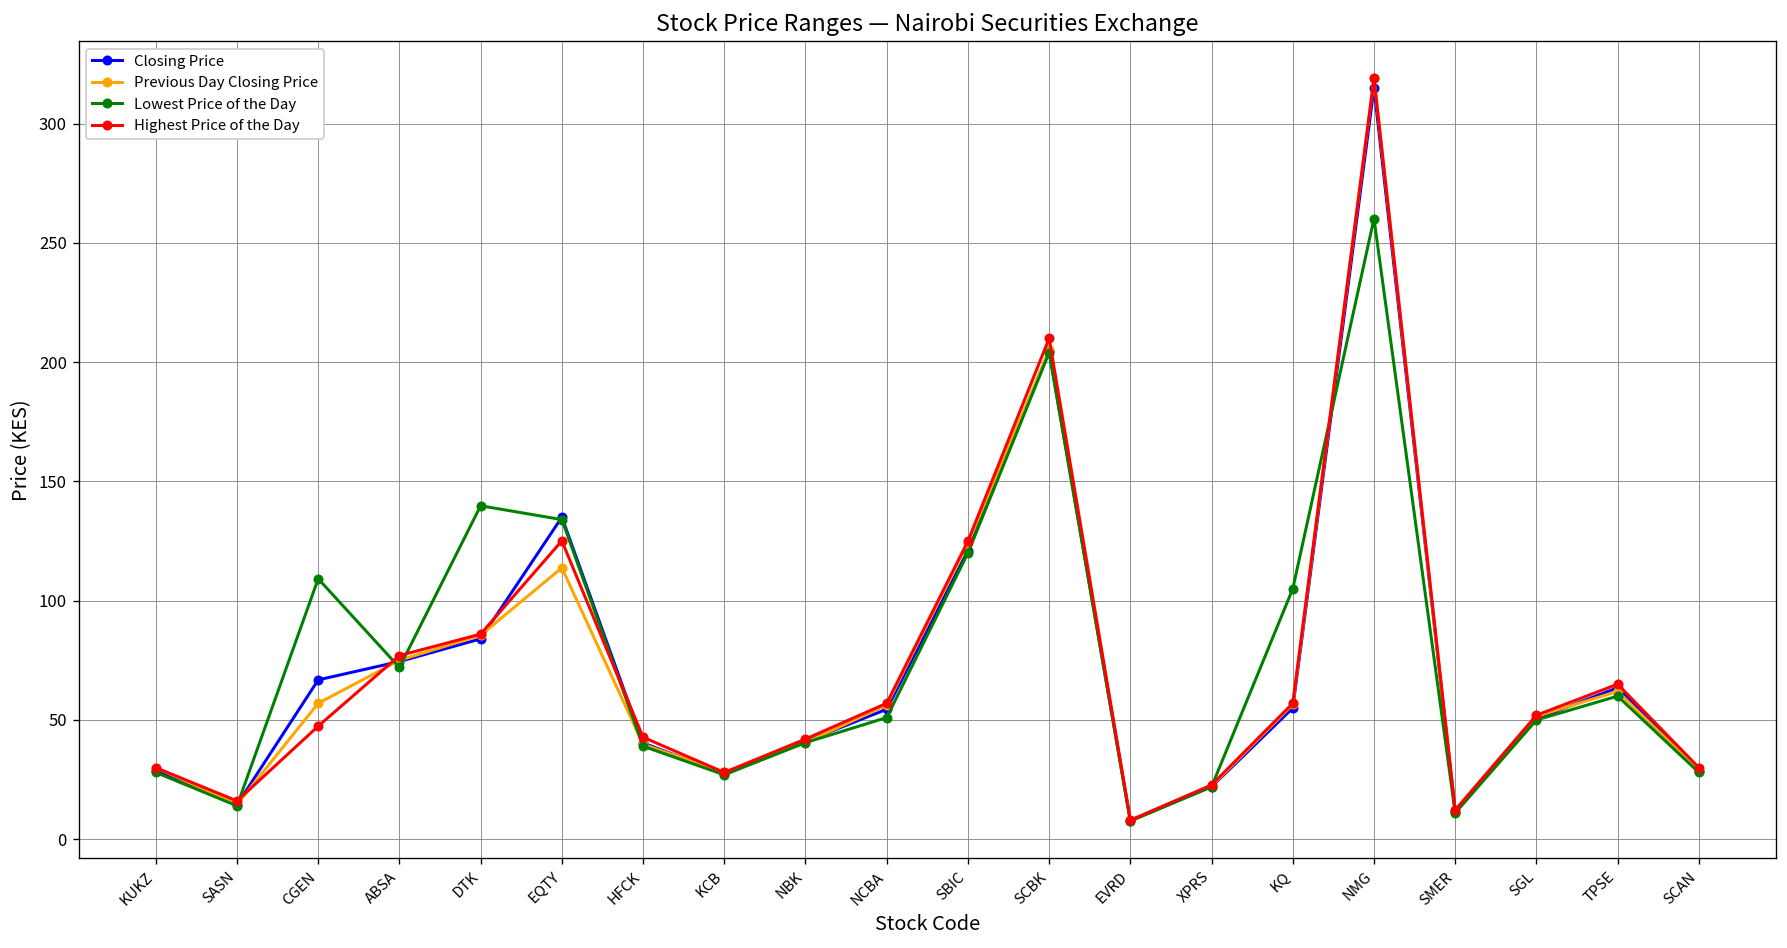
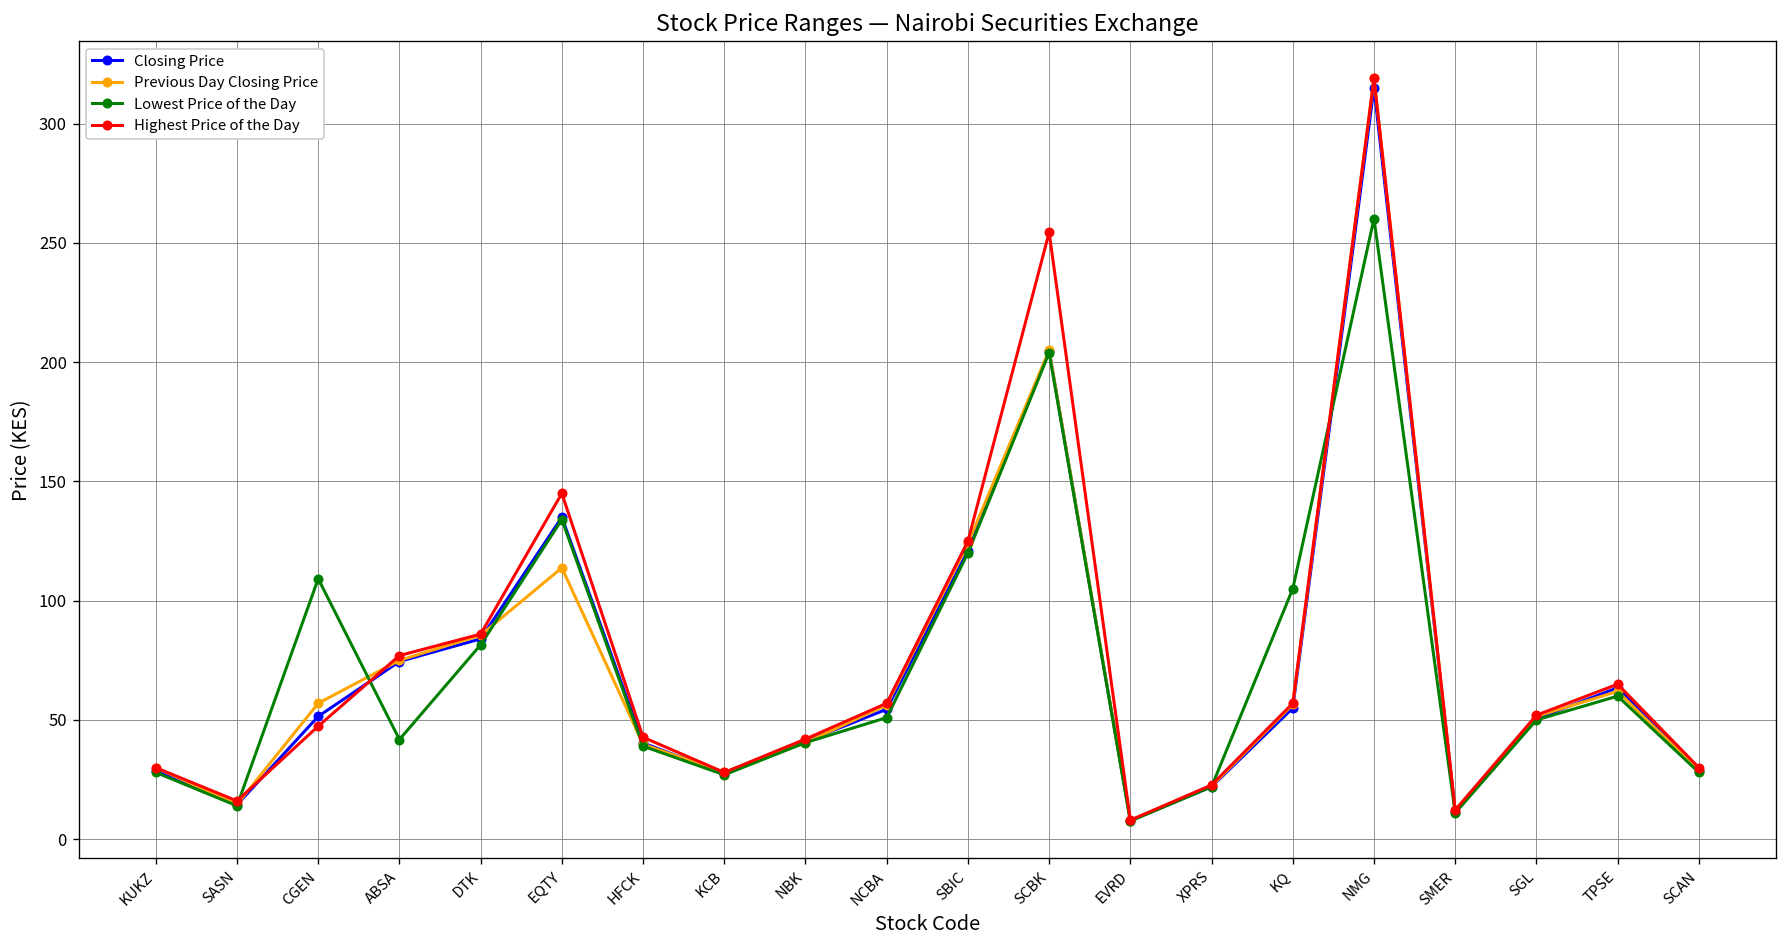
Closing Price, CGEN: 67 -> 52
Lowest Price of the Day, ABSA: 72 -> 42
Lowest Price of the Day, DTK: 140 -> 82
Highest Price of the Day, EQTY: 125 -> 145
Highest Price of the Day, SCBK: 210 -> 254
